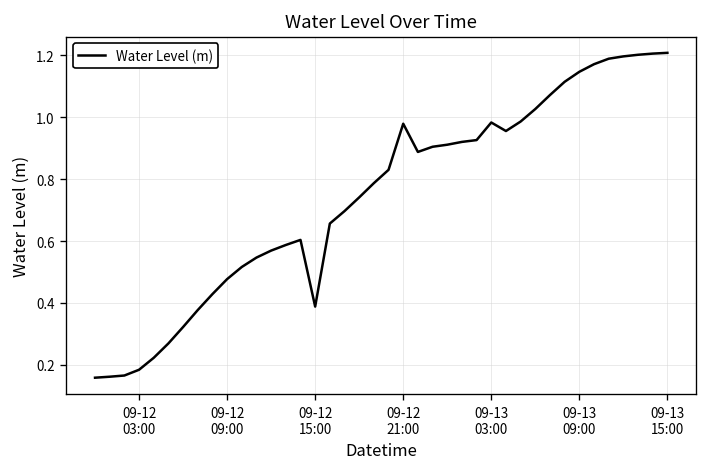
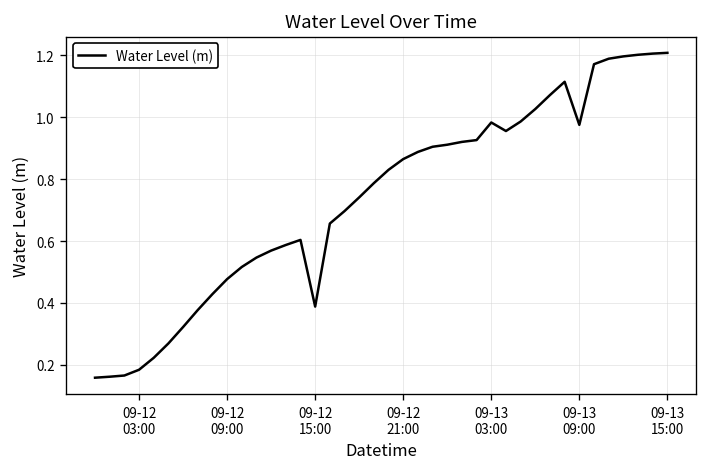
09-12 21:00: 0.98 -> 0.86
09-13 09:00: 1.15 -> 0.98
